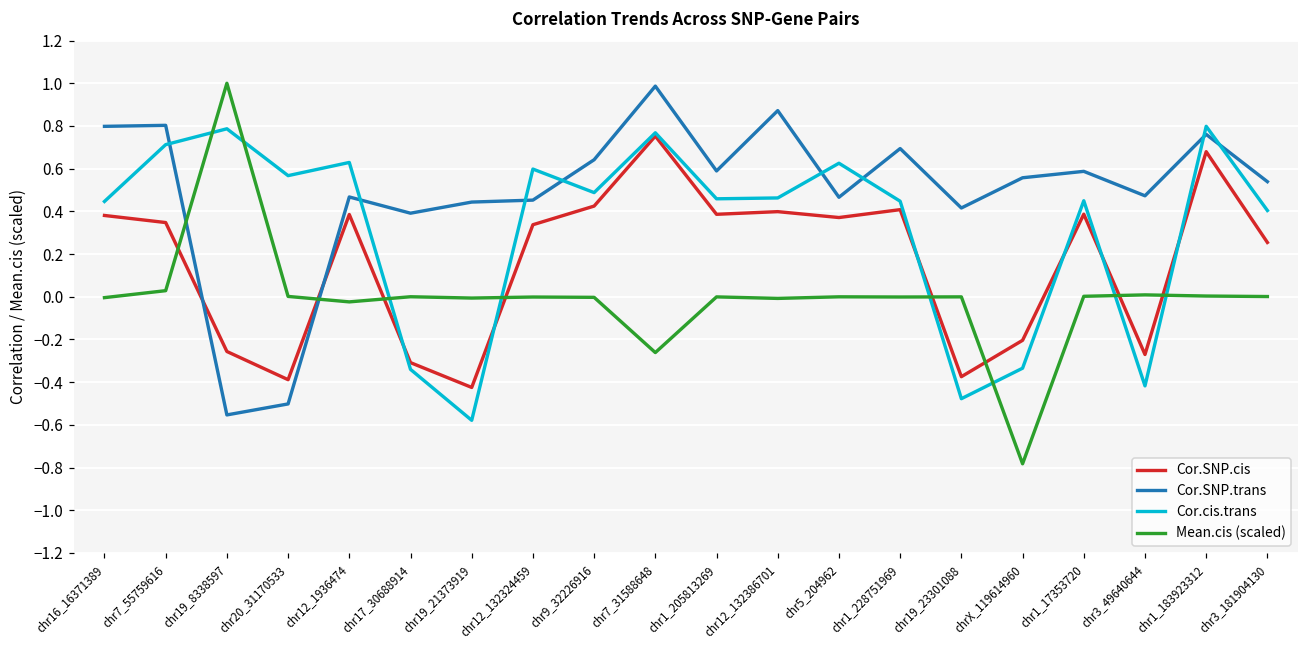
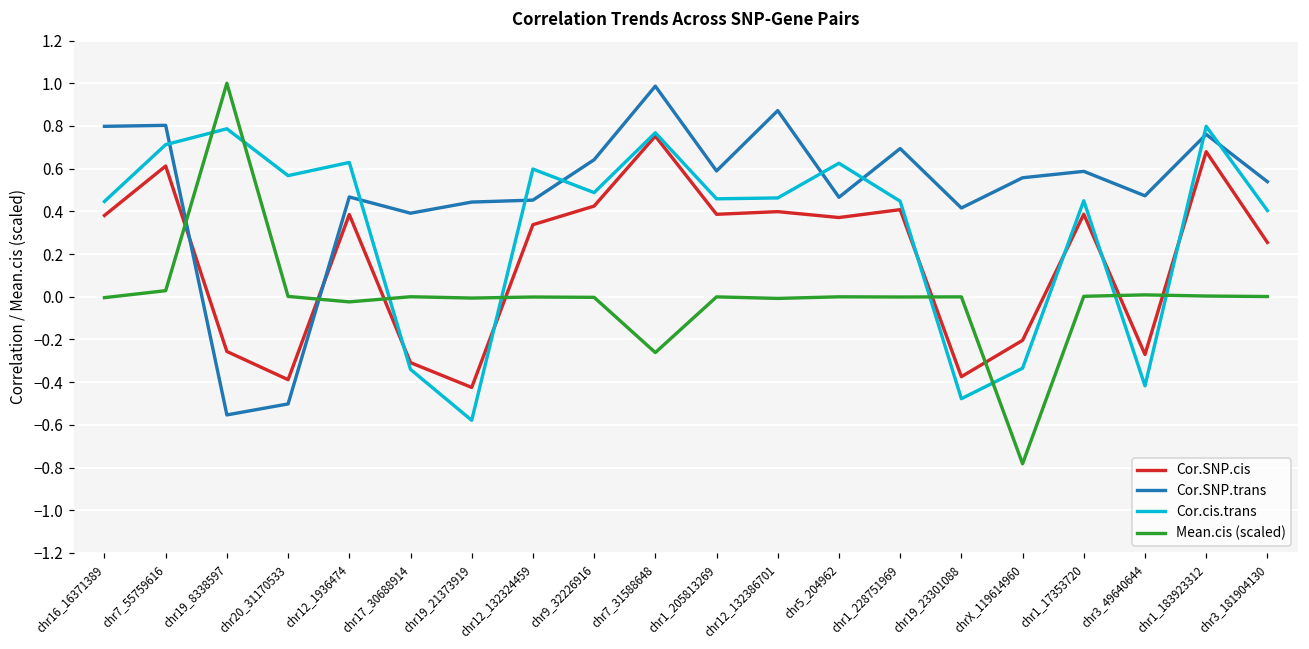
Cor.SNP.cis, chr7_55759616: 0.35 -> 0.61
